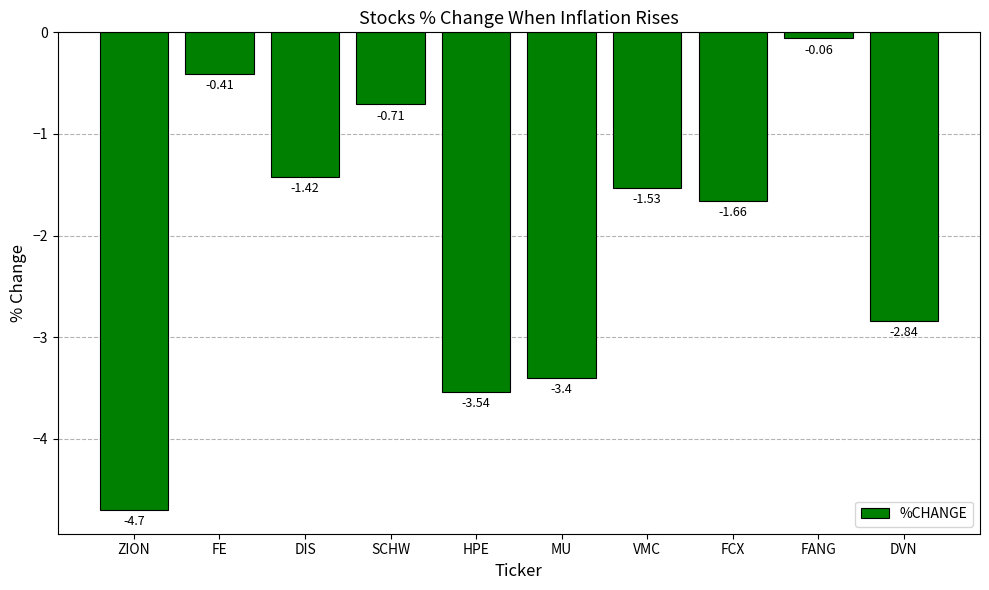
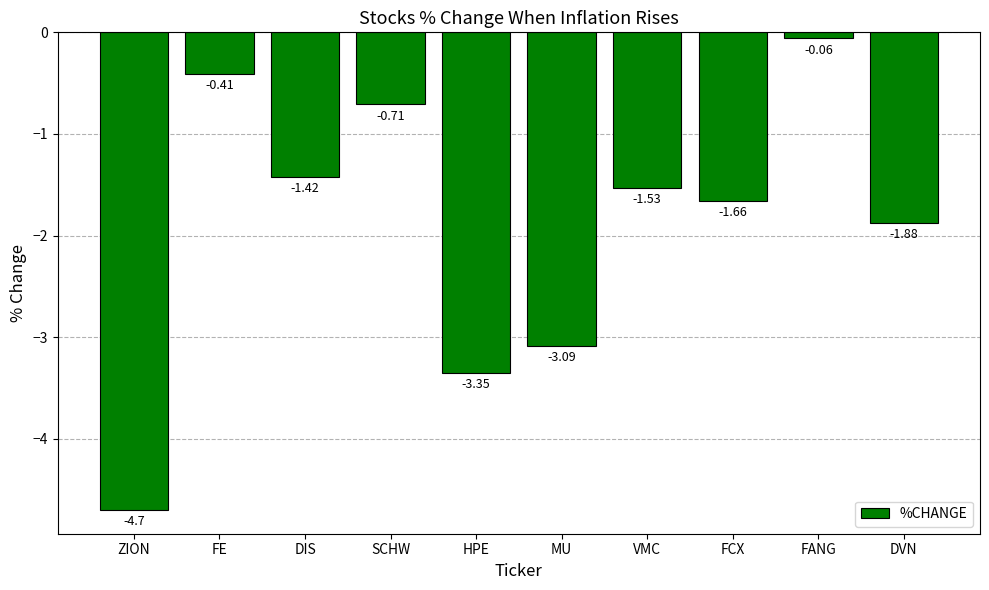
HPE: -3.54 -> -3.35
MU: -3.4 -> -3.09
DVN: -2.84 -> -1.88
